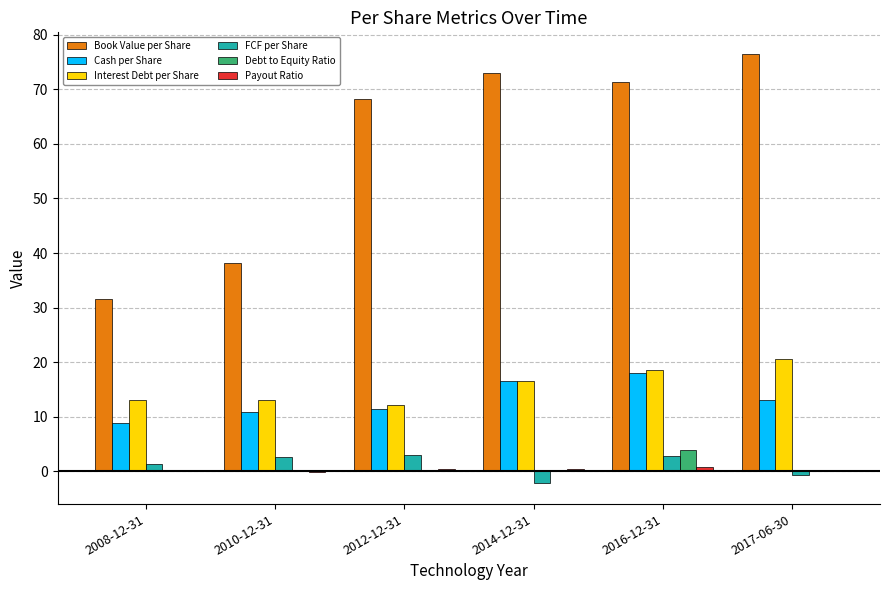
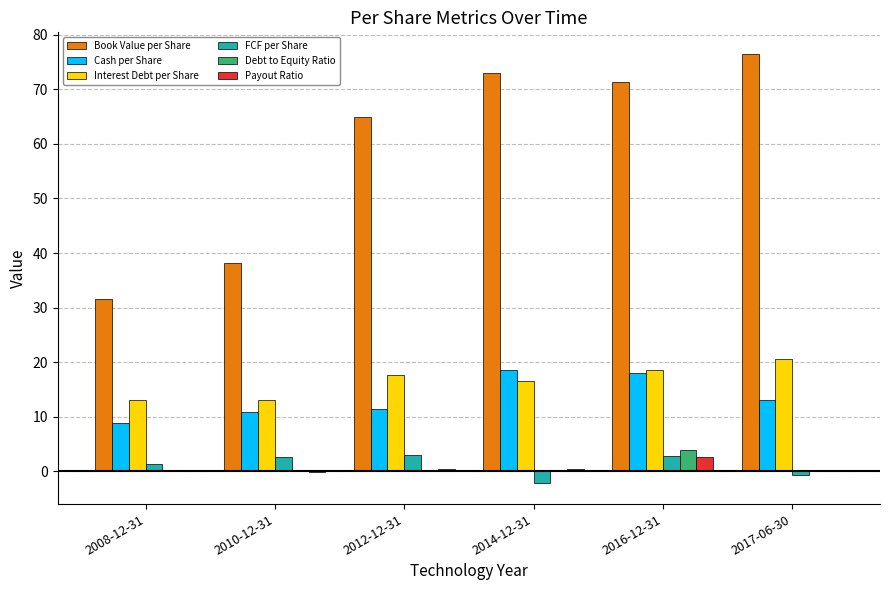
Book Value per Share, 2012-12-31: 68 -> 65
Interest Debt per Share, 2012-12-31: 12 -> 18
Cash per Share, 2014-12-31: 16 -> 19
Payout Ratio, 2016-12-31: 1 -> 3
